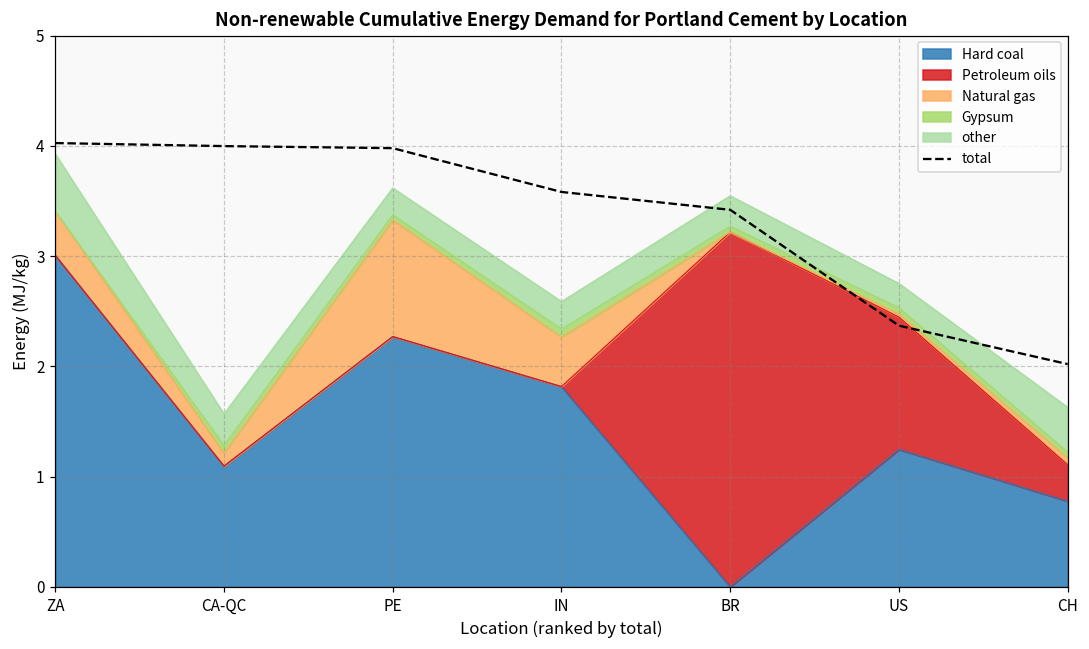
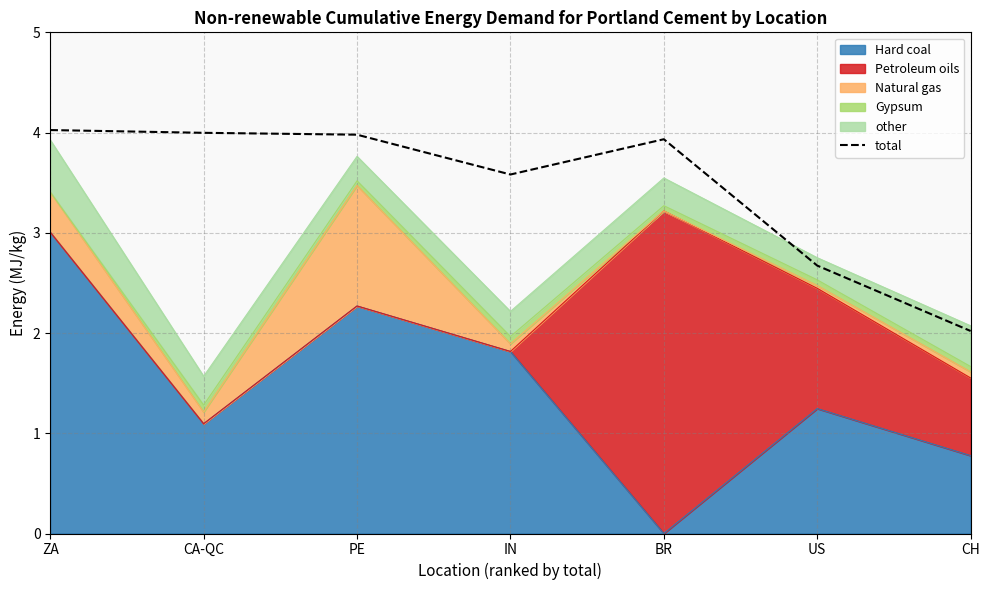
Natural gas, PE: 1.06 -> 1.20
Natural gas, IN: 0.45 -> 0.08
total, BR: 3.42 -> 3.93
total, US: 2.37 -> 2.67
Petroleum oils, CH: 0.33 -> 0.77
